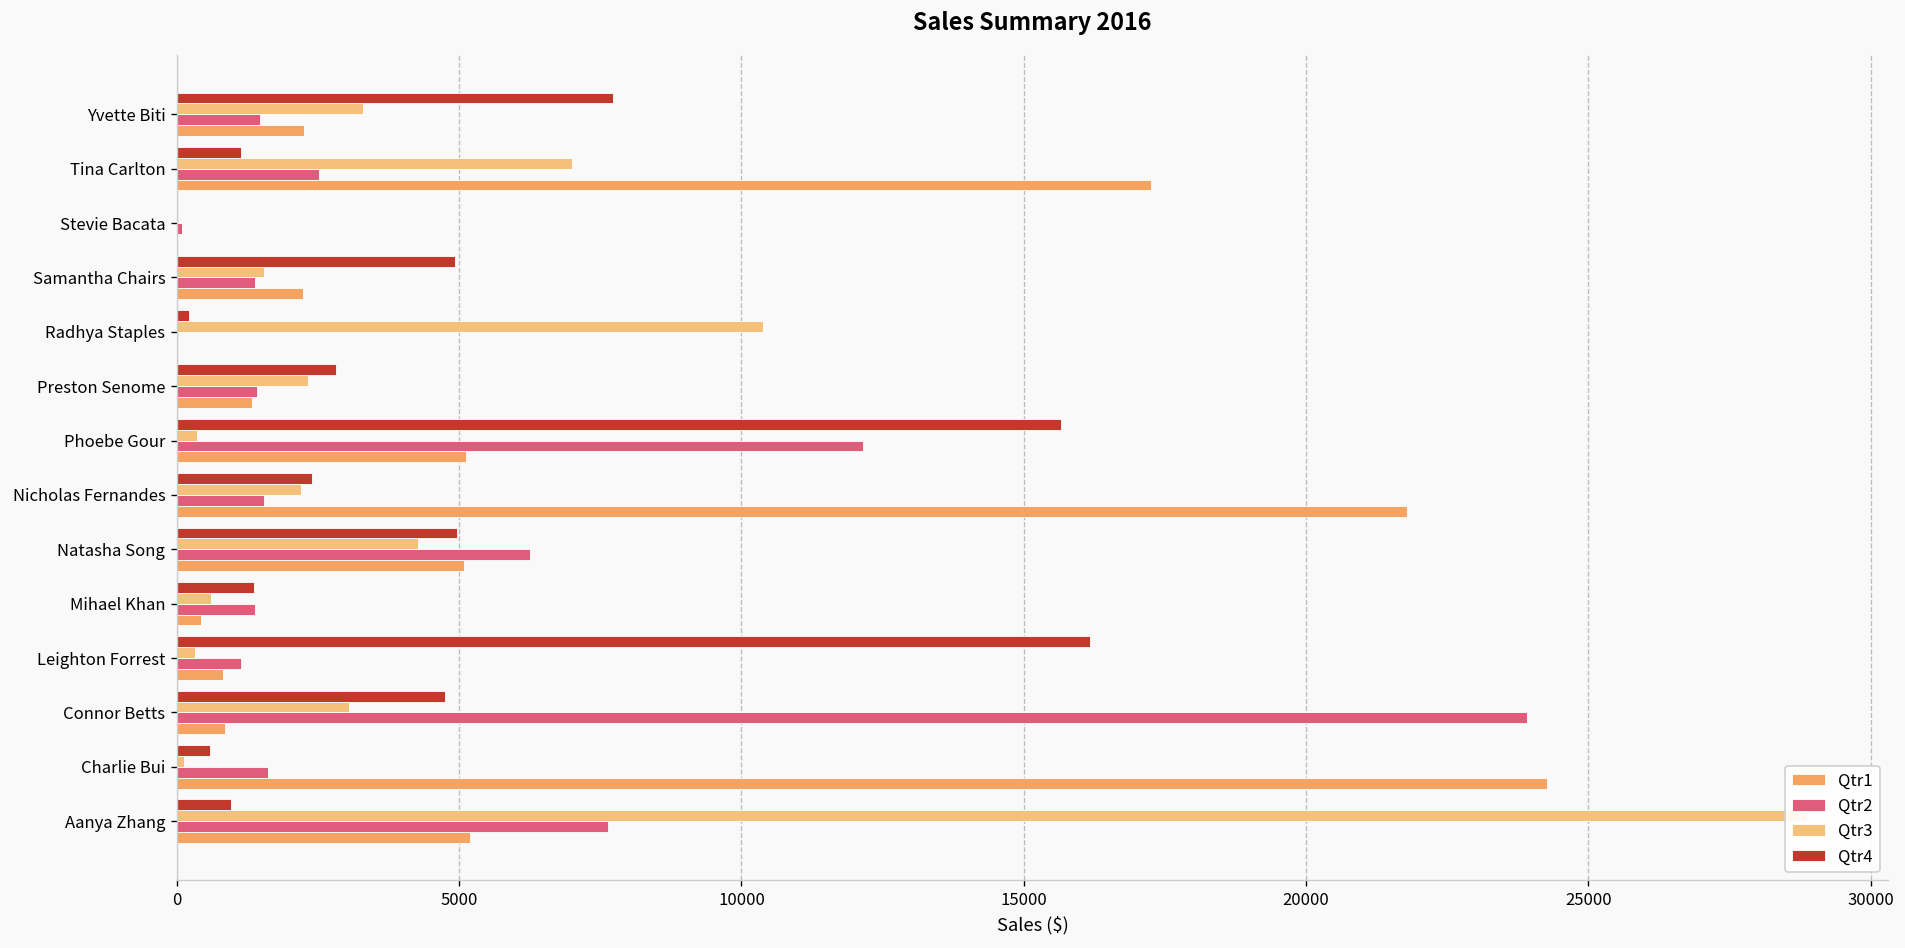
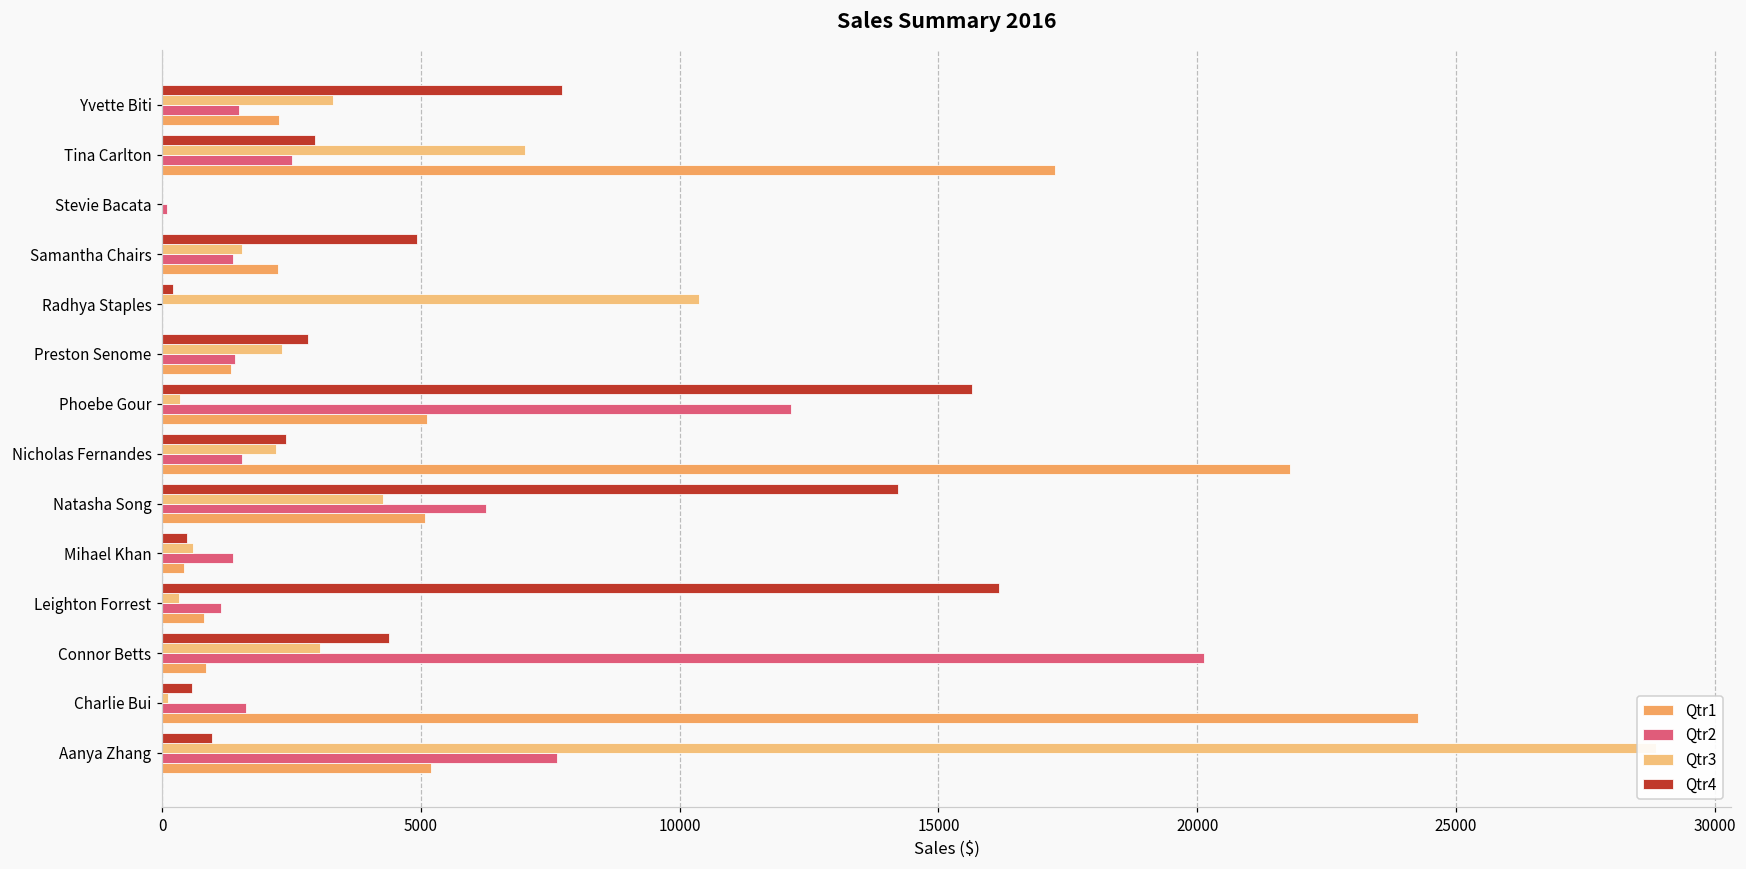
Qtr4, Tina Carlton: 1100 -> 3000
Qtr4, Natasha Song: 5000 -> 14200
Qtr4, Mihael Khan: 1400 -> 500
Qtr4, Connor Betts: 4700 -> 4400
Qtr2, Connor Betts: 23900 -> 20100
